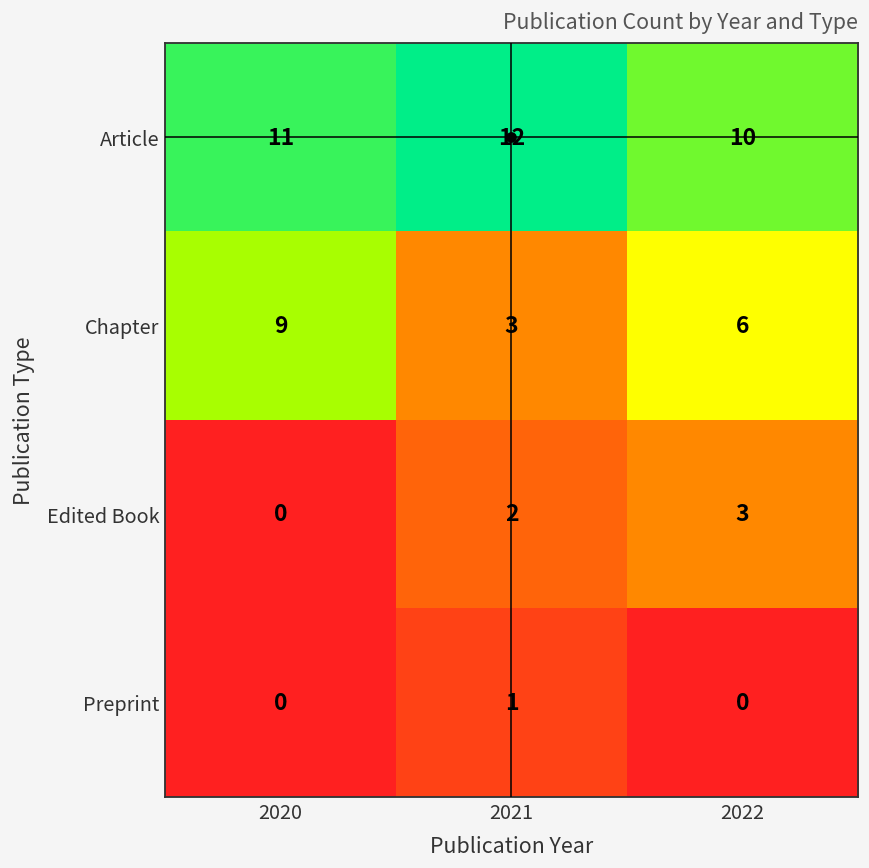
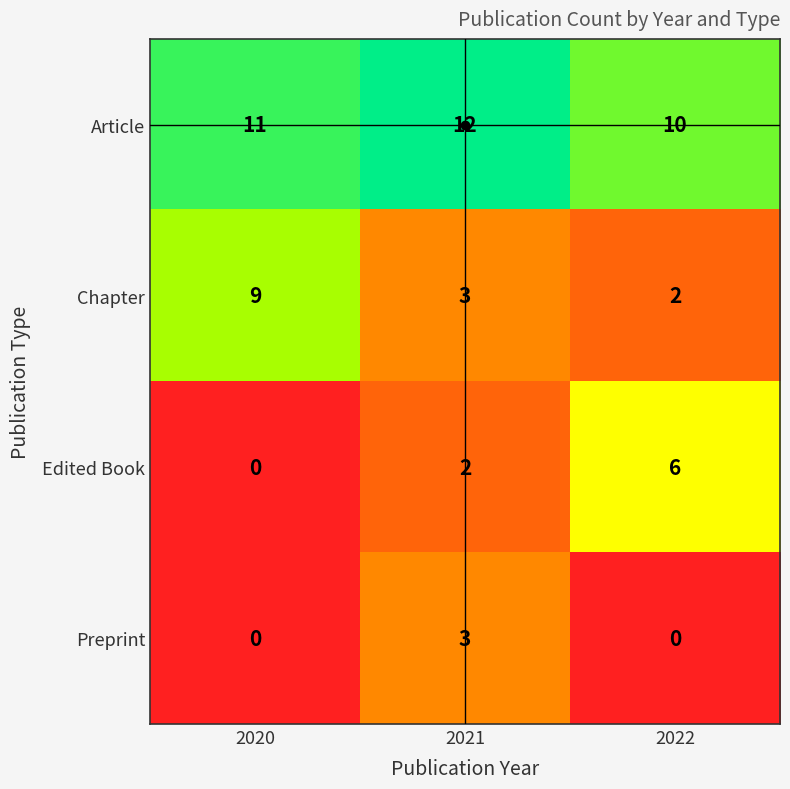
Chapter, 2022: 6 -> 2
Edited Book, 2022: 3 -> 6
Preprint, 2021: 1 -> 3
